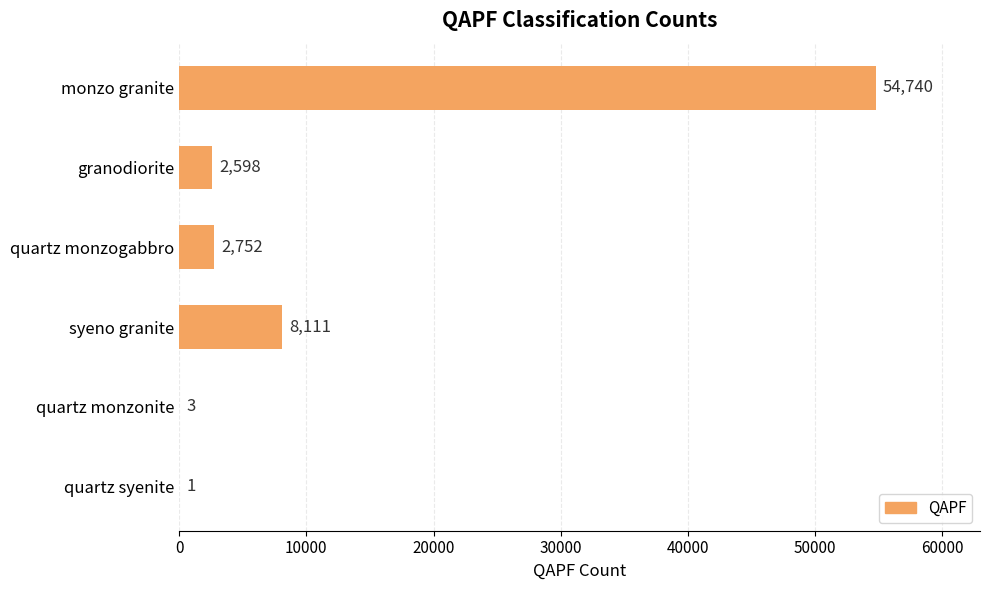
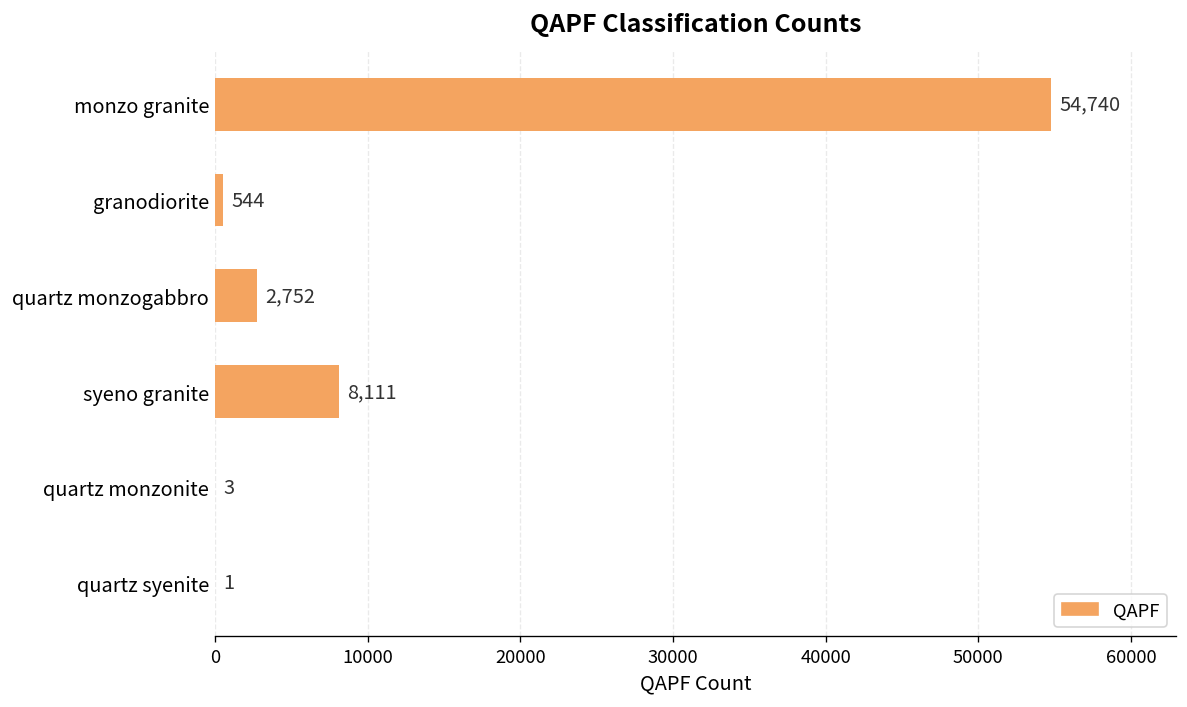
granodiorite: 2,598 -> 544
